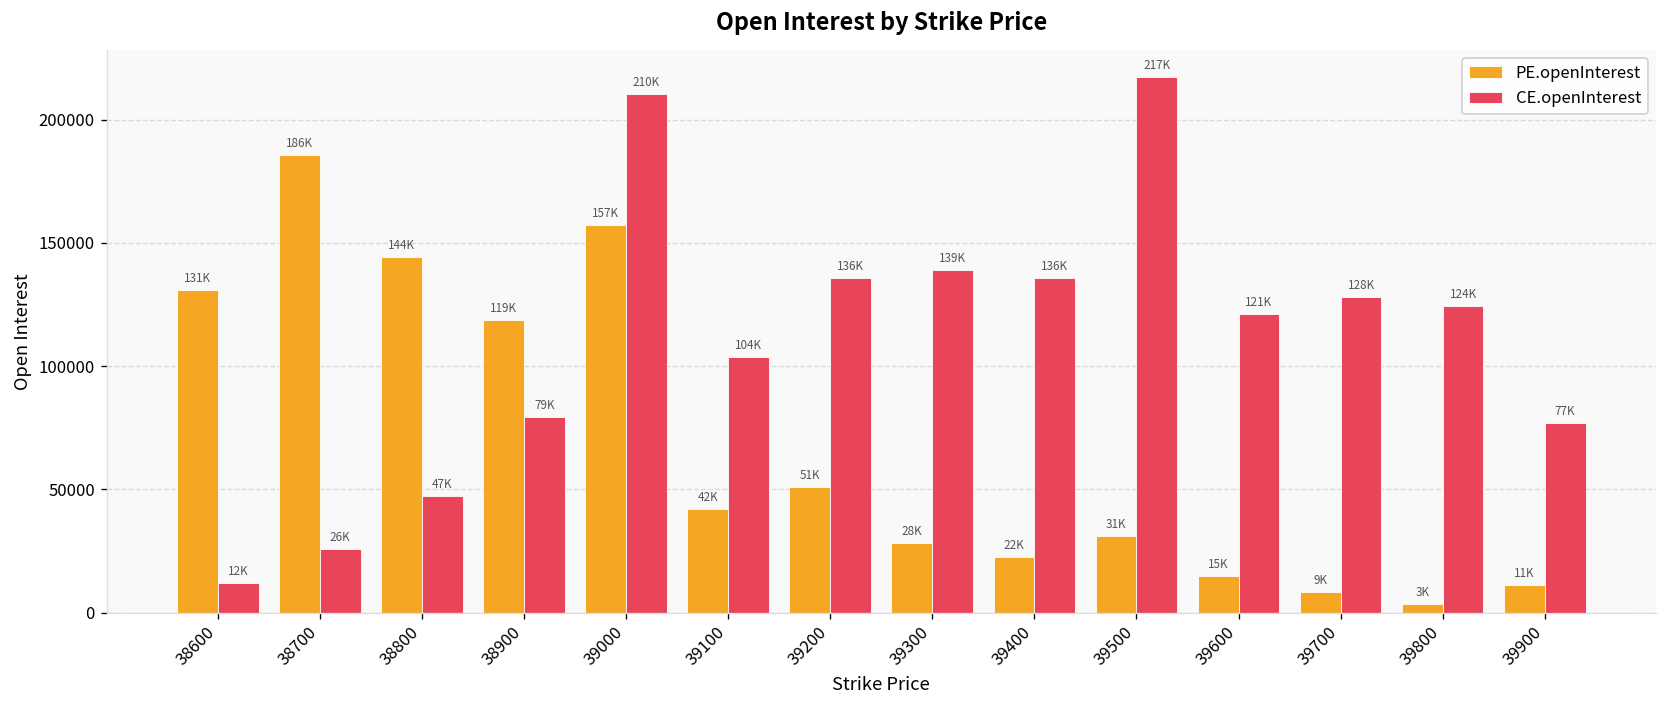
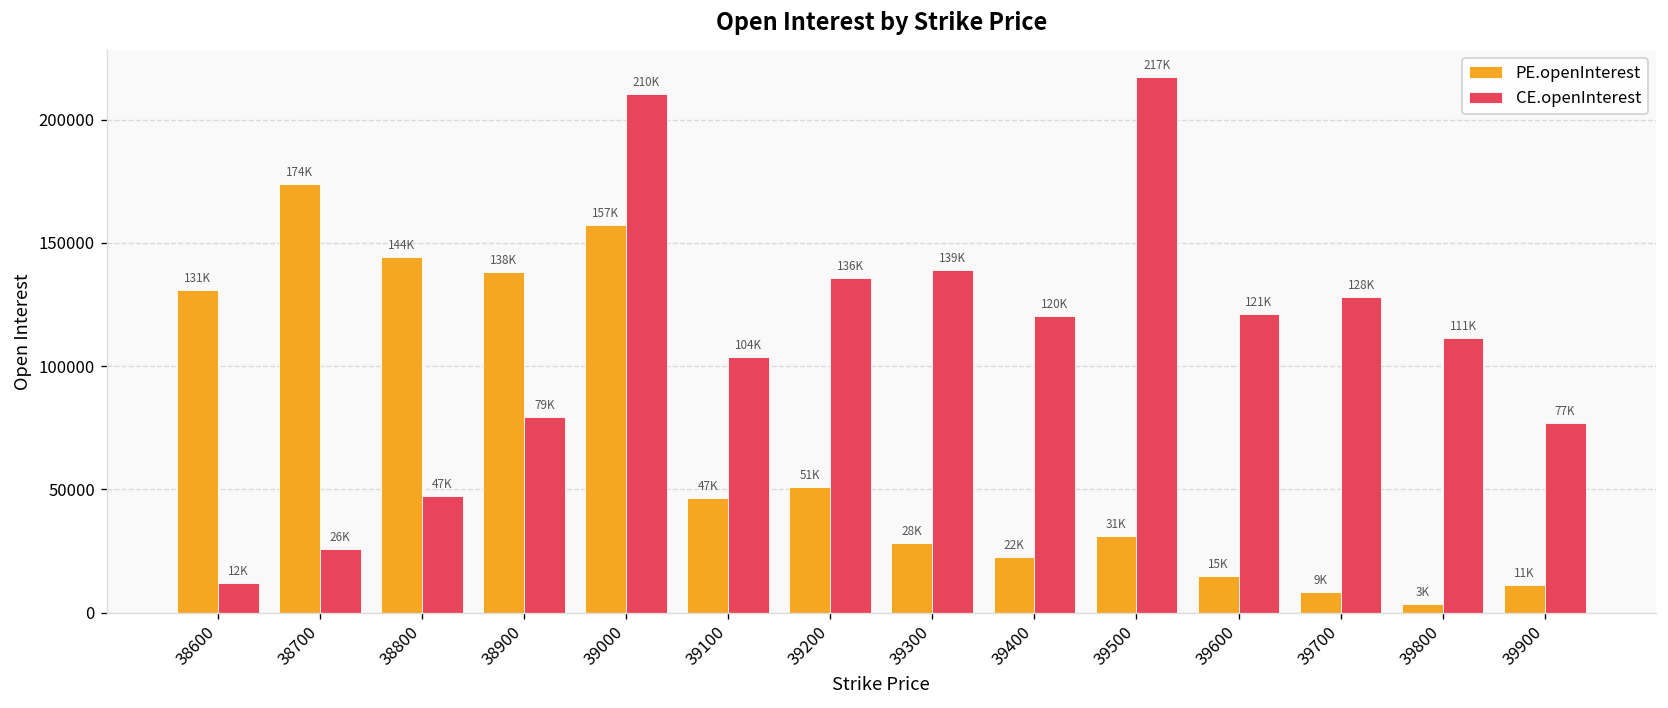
PE.openInterest, 38700: 186K -> 174K
PE.openInterest, 38900: 119K -> 138K
PE.openInterest, 39100: 42K -> 47K
CE.openInterest, 39400: 136K -> 120K
CE.openInterest, 39800: 124K -> 111K
